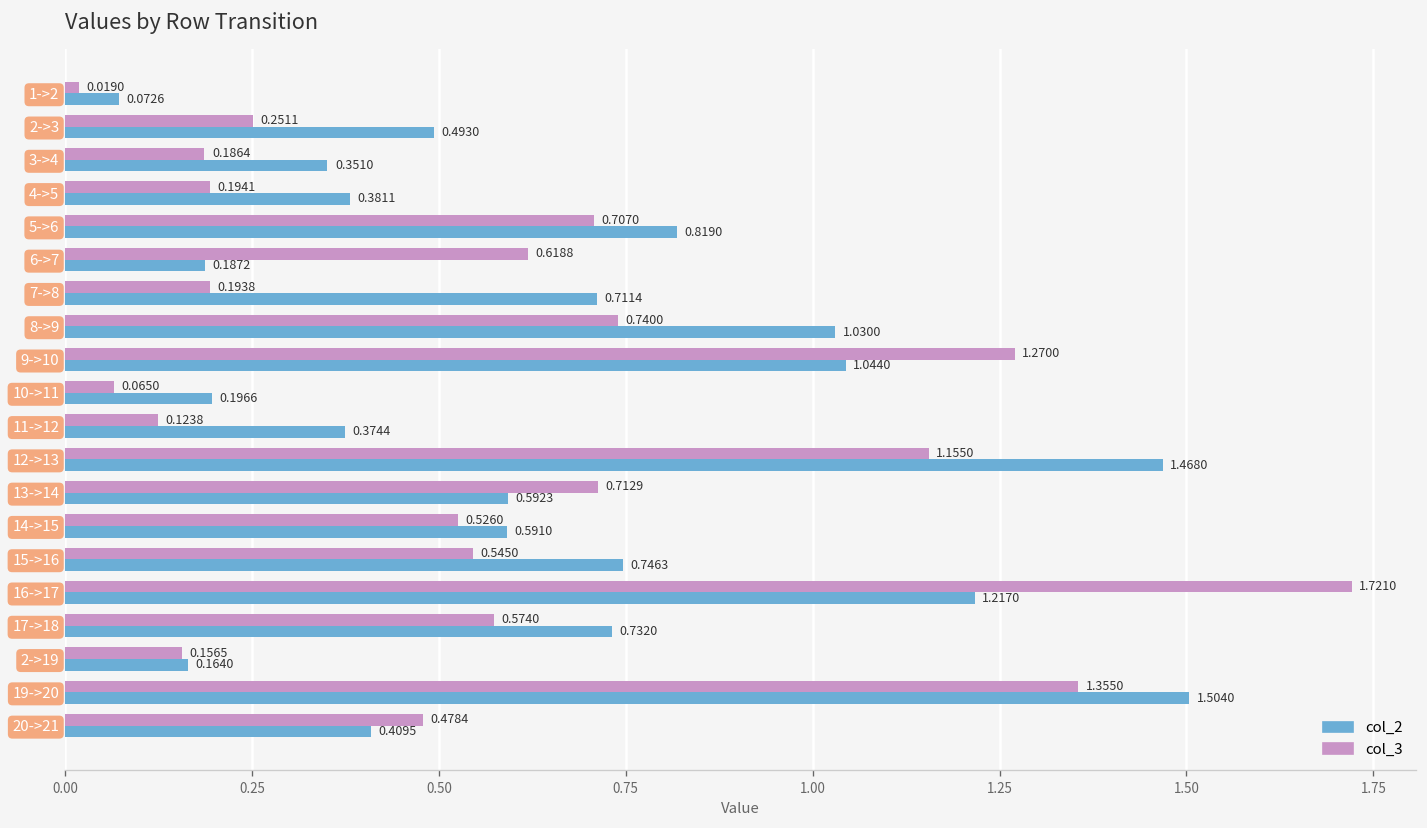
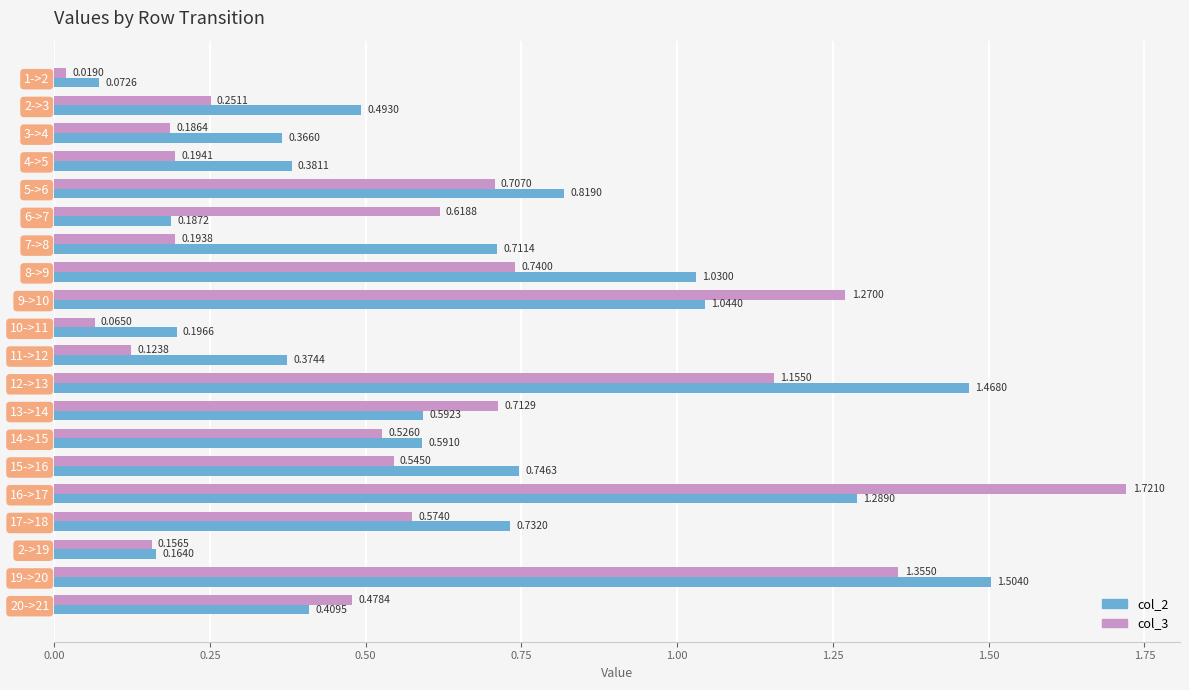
col_2, 3->4: 0.3510 -> 0.3660
col_2, 16->17: 1.2170 -> 1.2890
